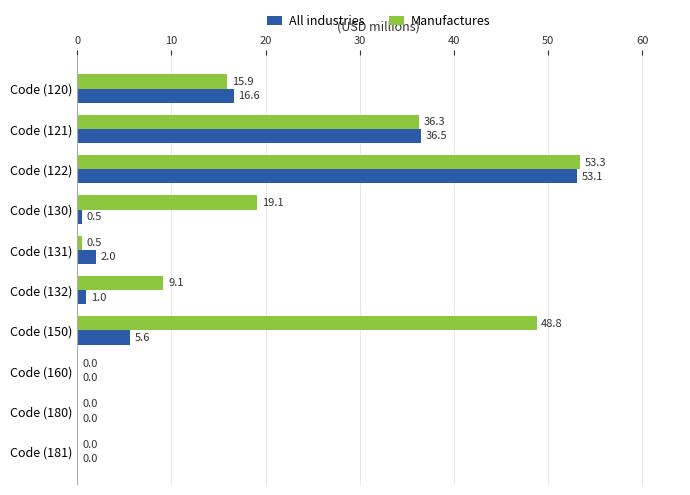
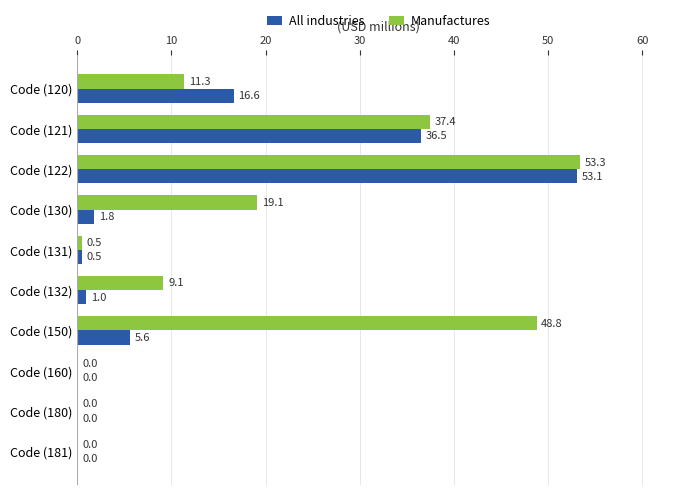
Manufactures, Code (120): 15.9 -> 11.3
Manufactures, Code (121): 36.3 -> 37.4
All industries, Code (130): 0.5 -> 1.8
All industries, Code (131): 2.0 -> 0.5
